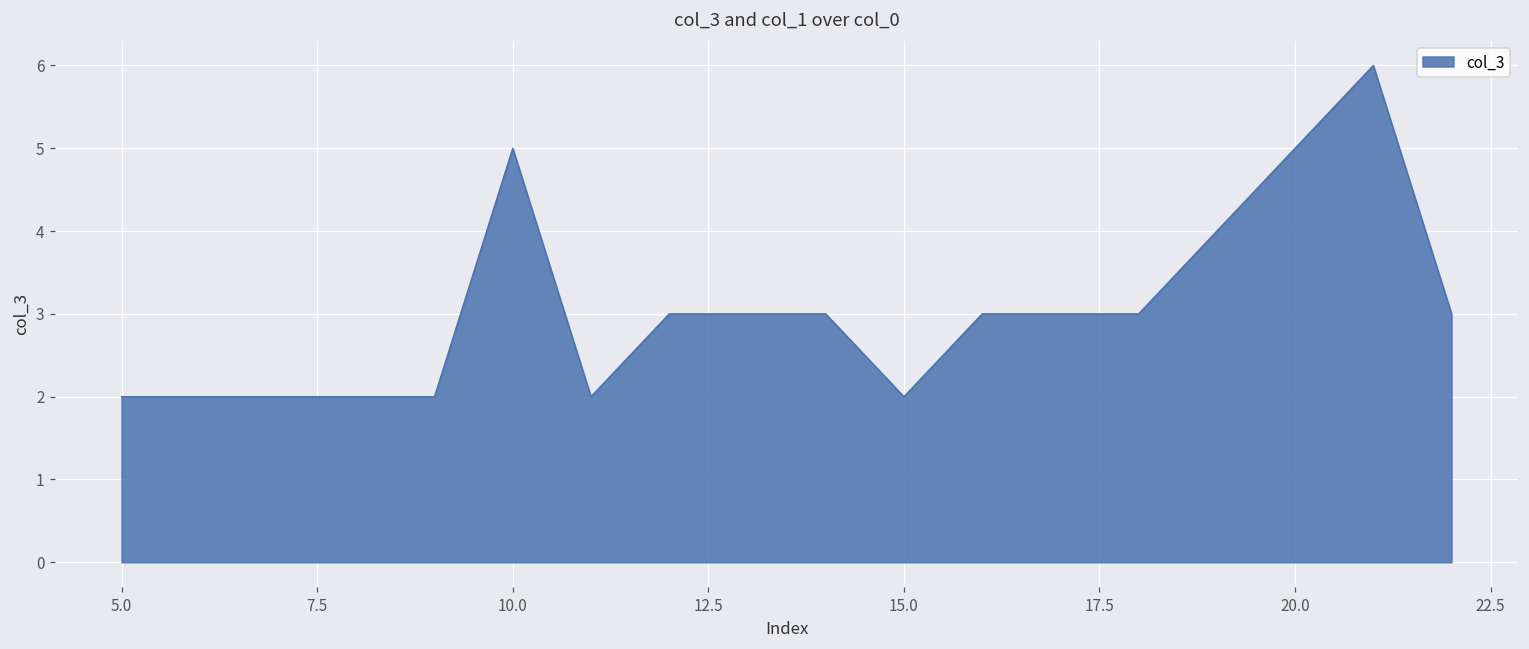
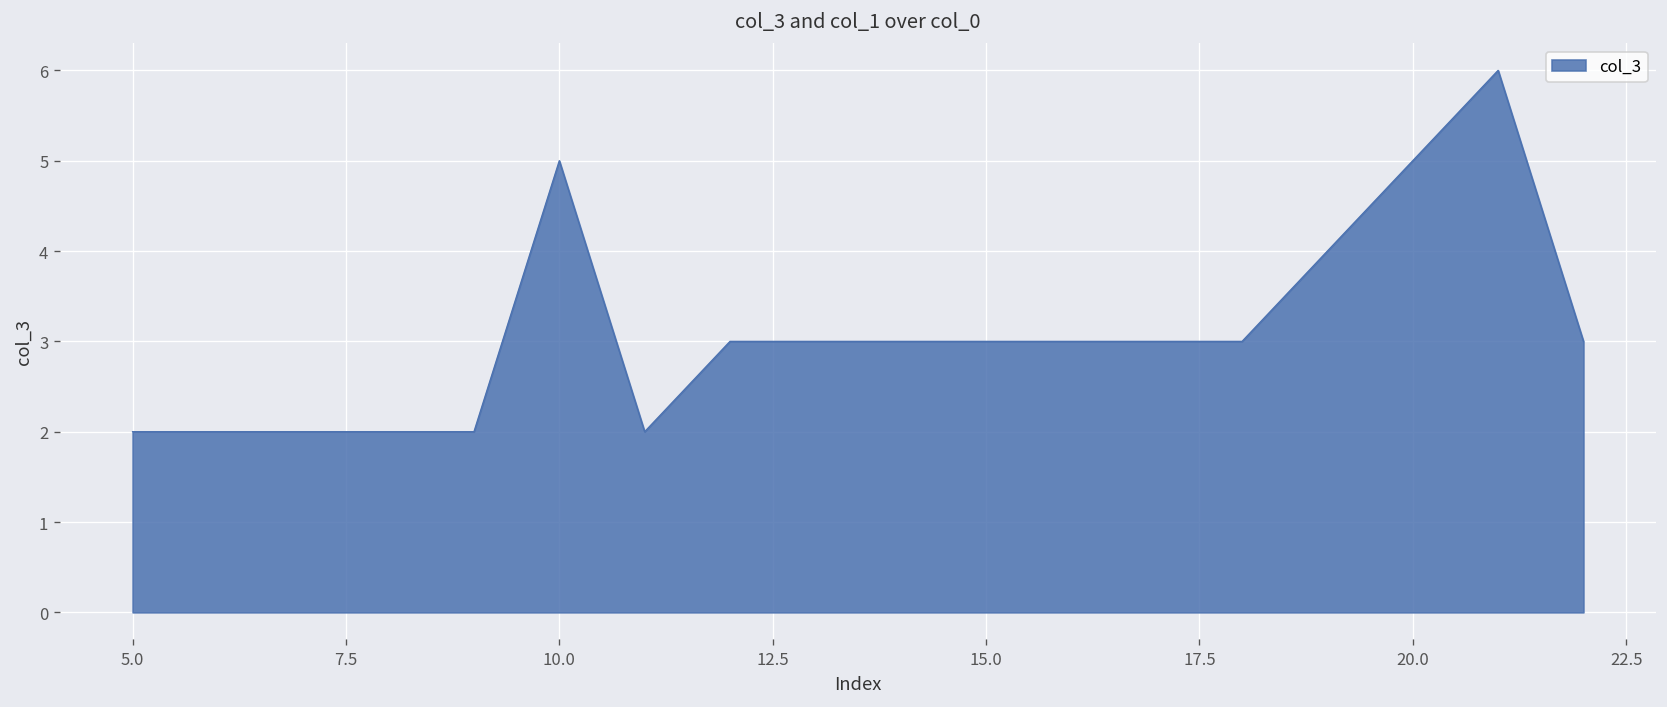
15.0: 2 -> 3
